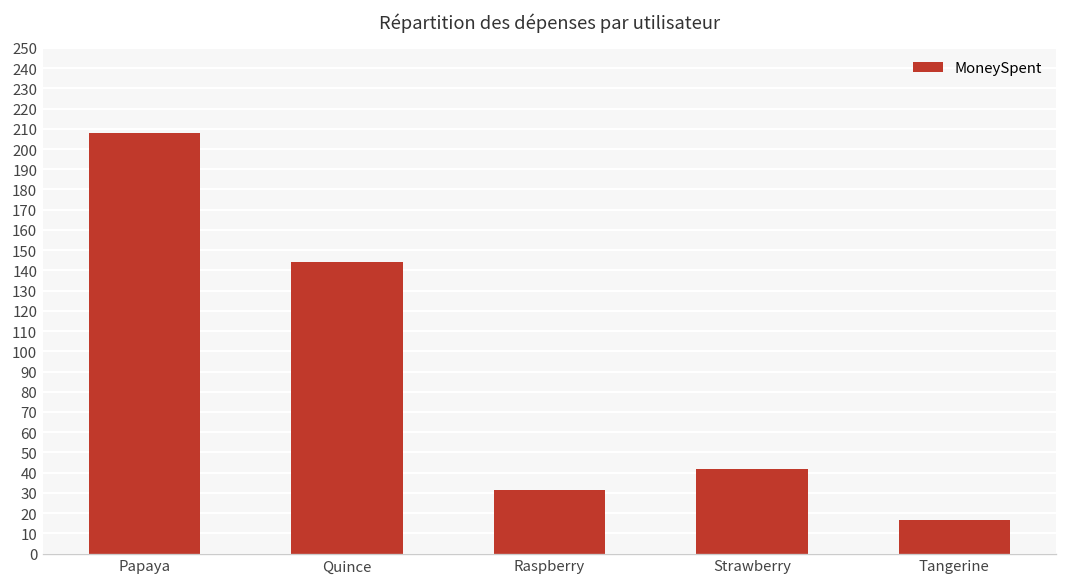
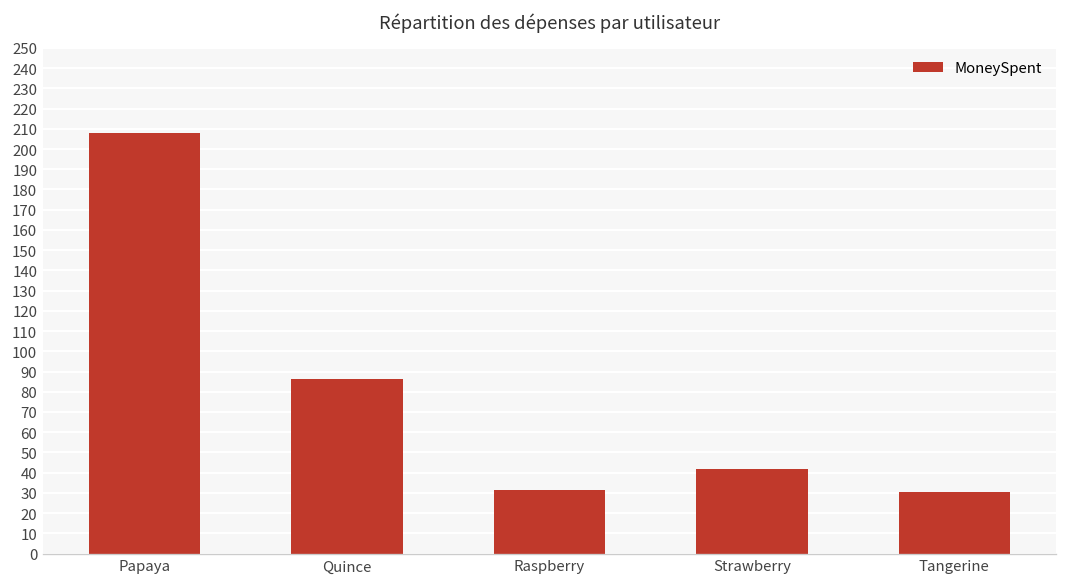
Quince: 144 -> 87
Tangerine: 17 -> 30
